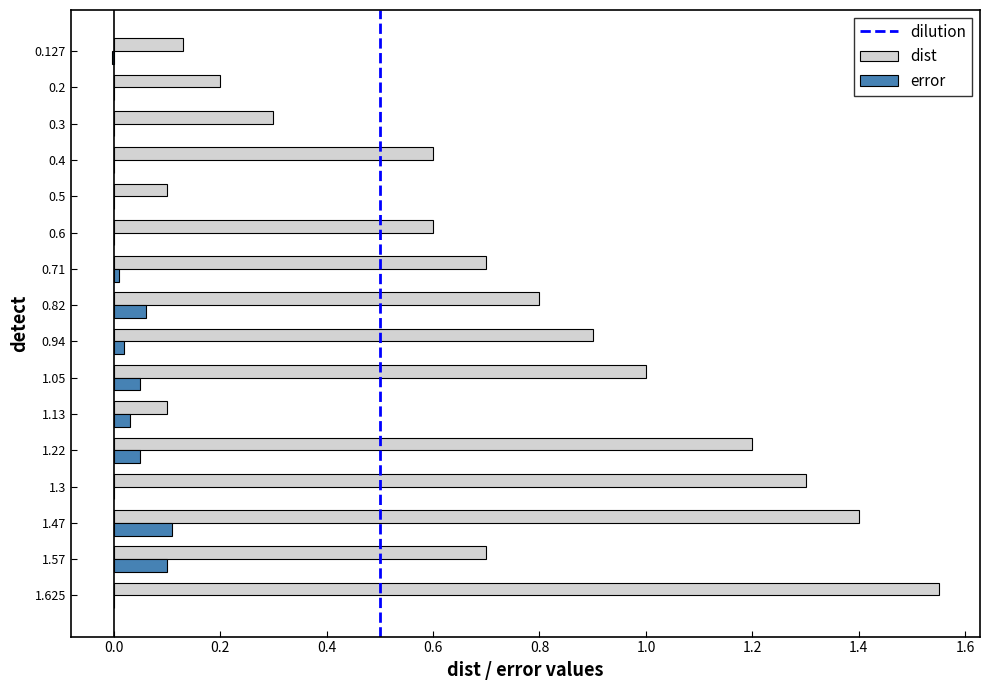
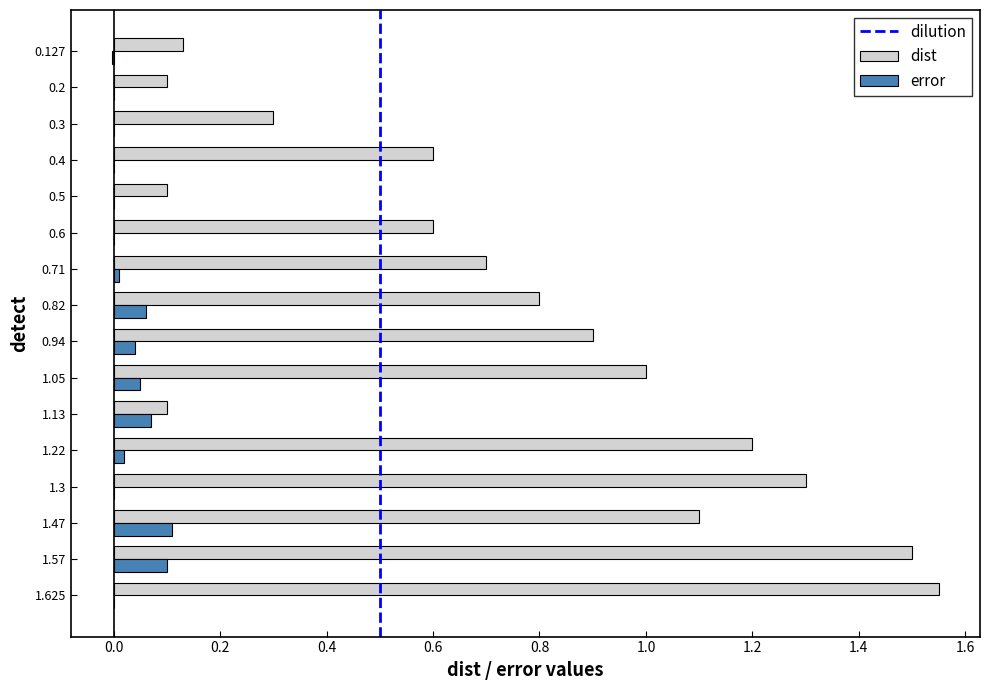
dist, 0.2: 0.2 -> 0.1
error, 0.94: 0.02 -> 0.04
error, 1.13: 0.03 -> 0.07
error, 1.22: 0.05 -> 0.02
dist, 1.47: 1.4 -> 1.1
dist, 1.57: 0.7 -> 1.5
